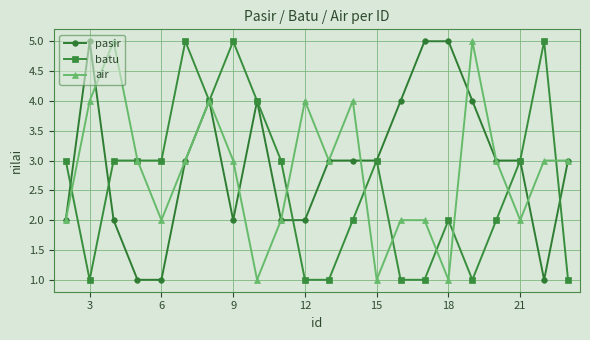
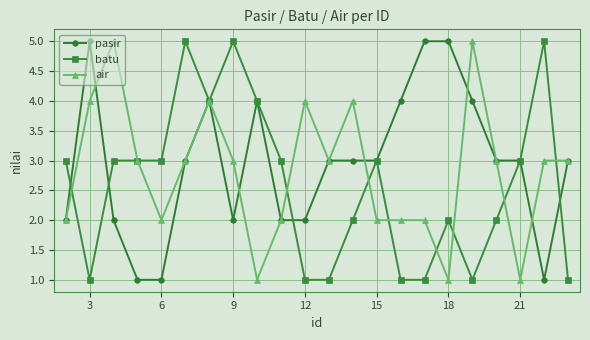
air, 15: 1 -> 2
air, 21: 2 -> 1
